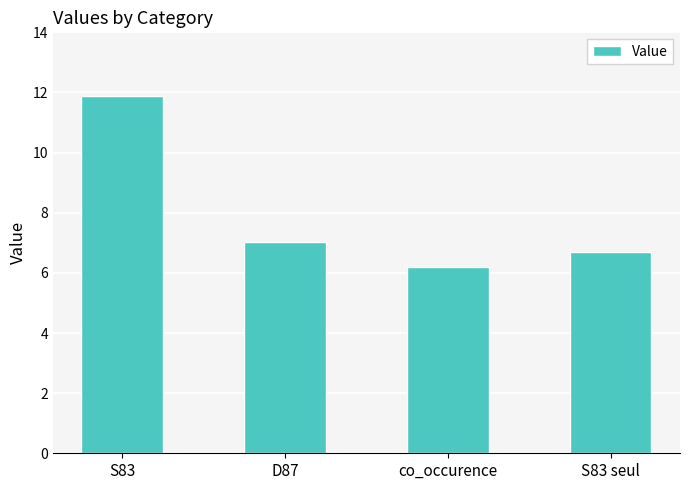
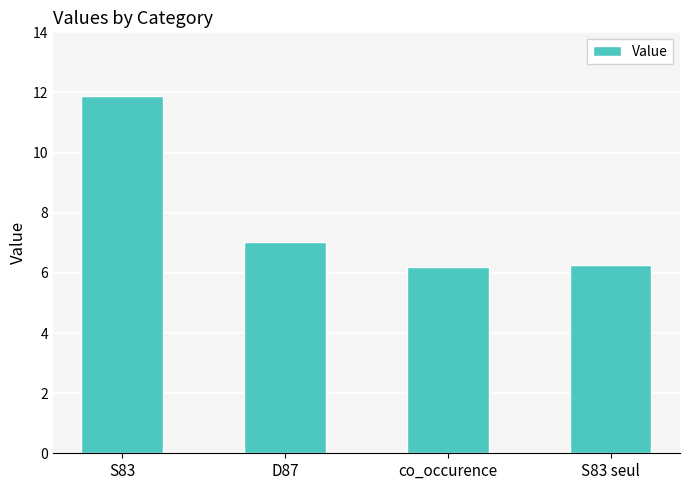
S83 seul: 6.7 -> 6.3
